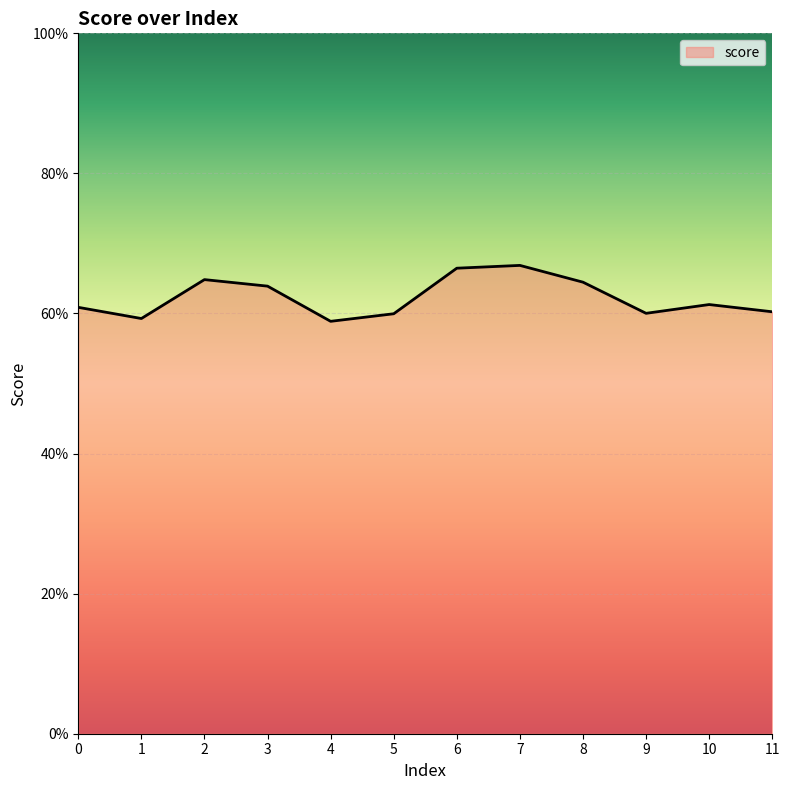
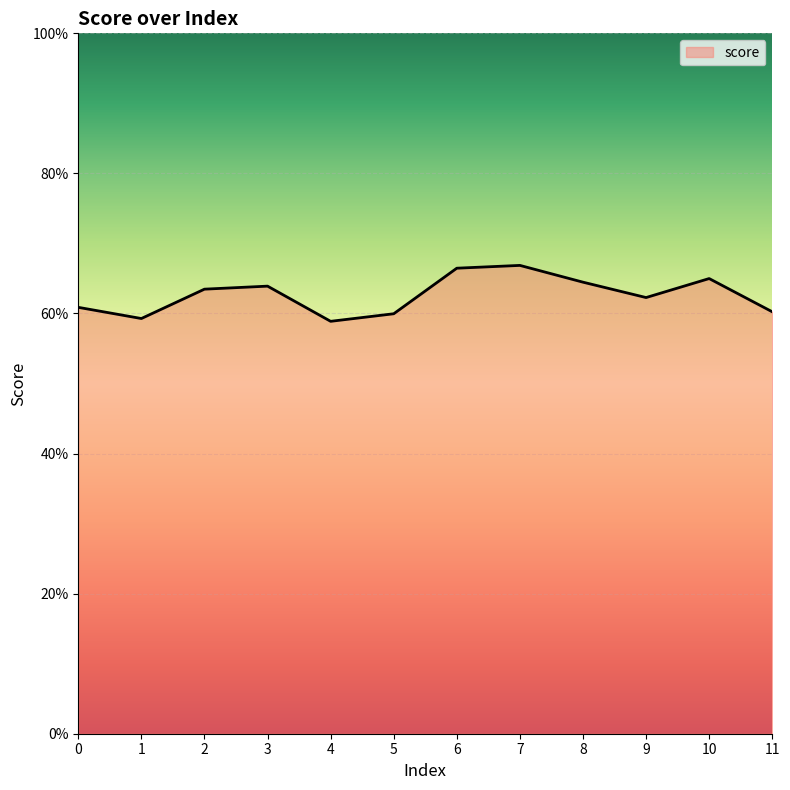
2: 65% -> 63%
9: 60% -> 62%
10: 61% -> 65%
